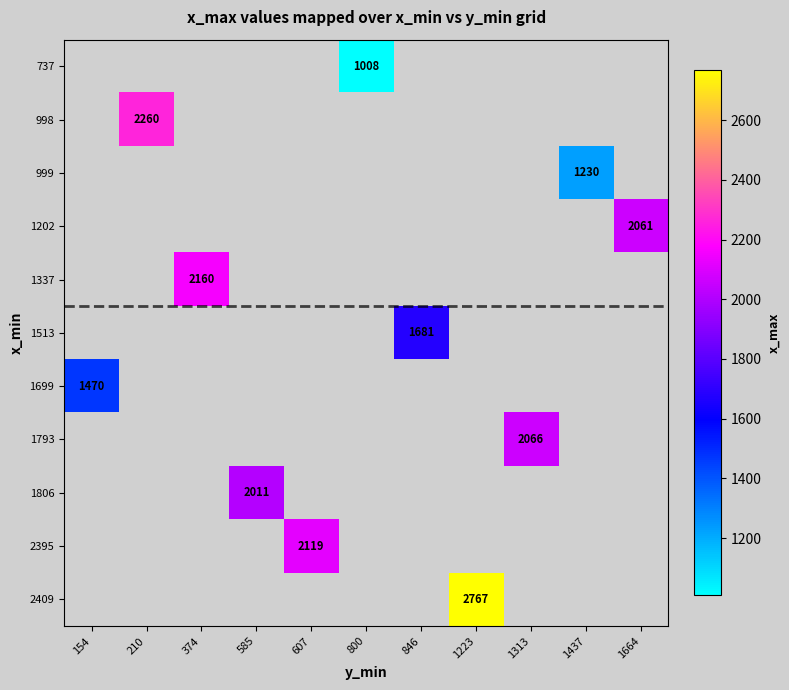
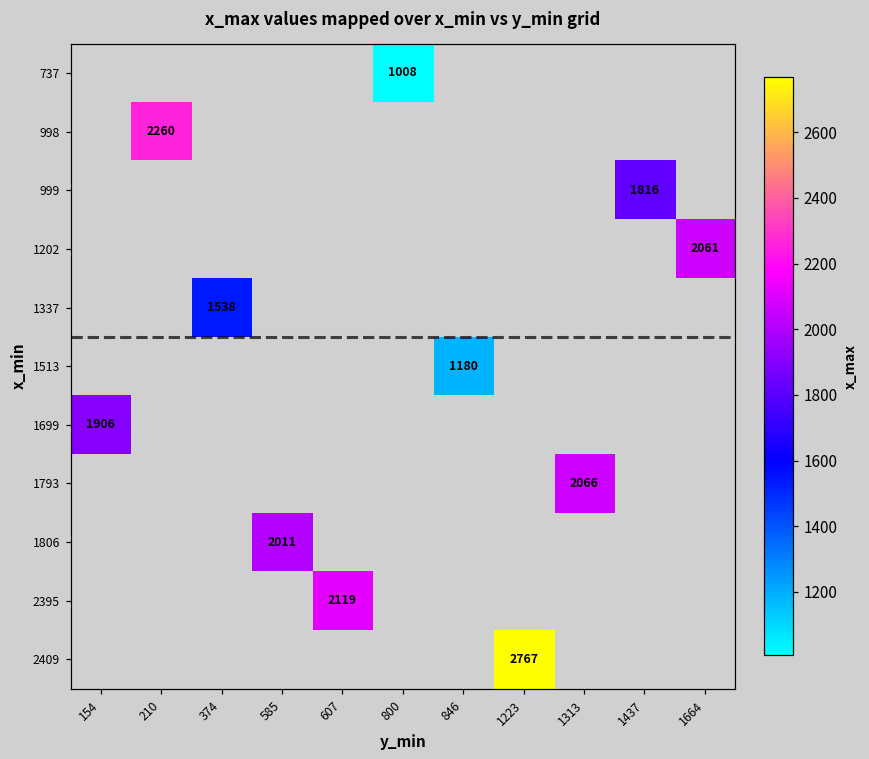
999, 1437: 1230 -> 1816
1337, 374: 2160 -> 1538
1513, 846: 1681 -> 1180
1699, 154: 1470 -> 1906
